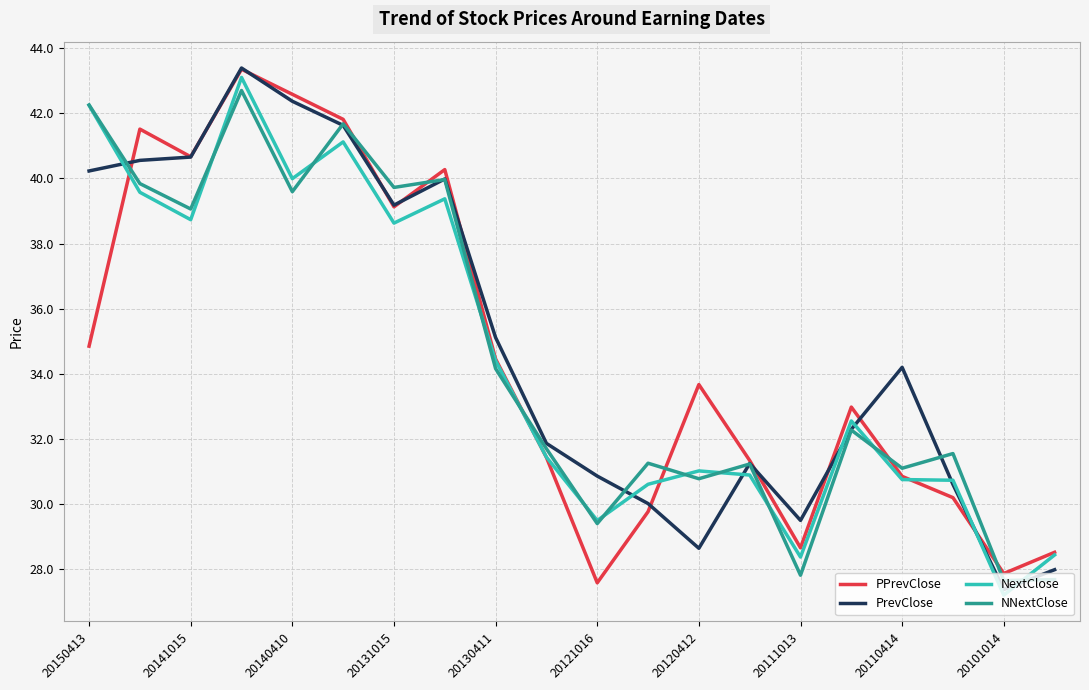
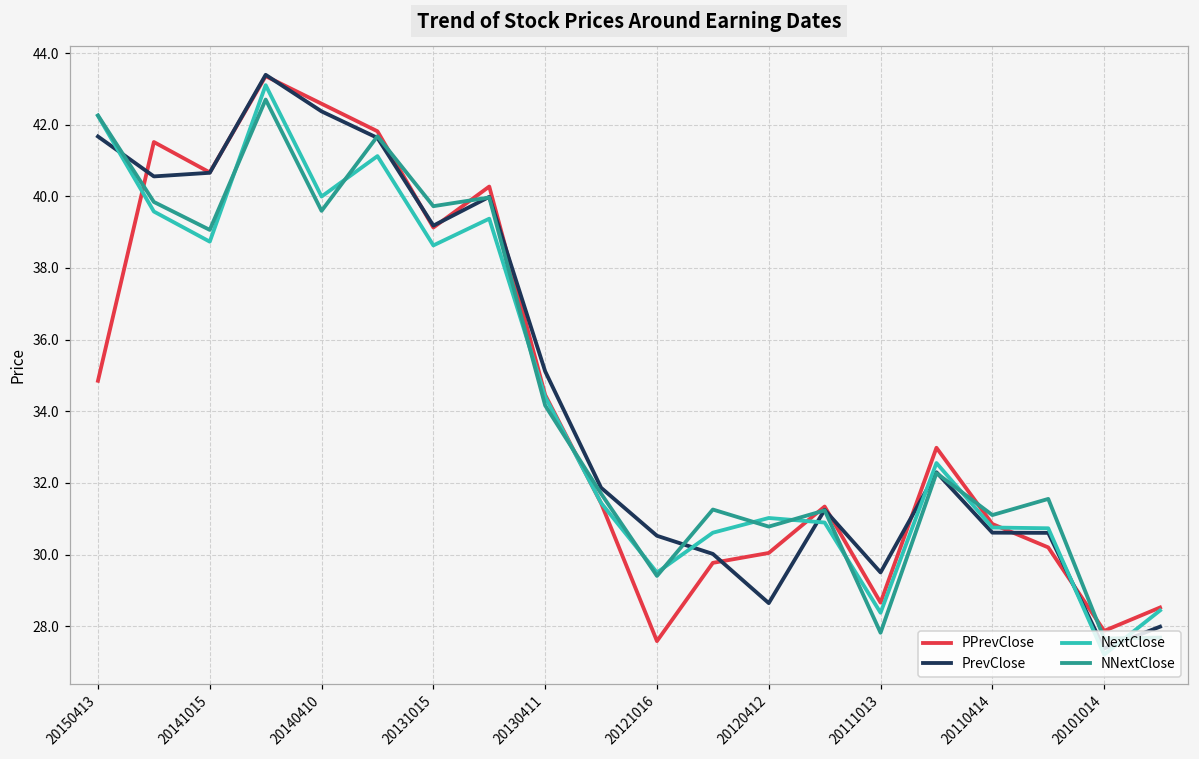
PrevClose, 20150413: 40.2 -> 41.7
PrevClose, 20121016: 30.9 -> 30.5
PPrevClose, 20120412: 33.7 -> 30.0
PrevClose, 20110414: 34.2 -> 30.6
